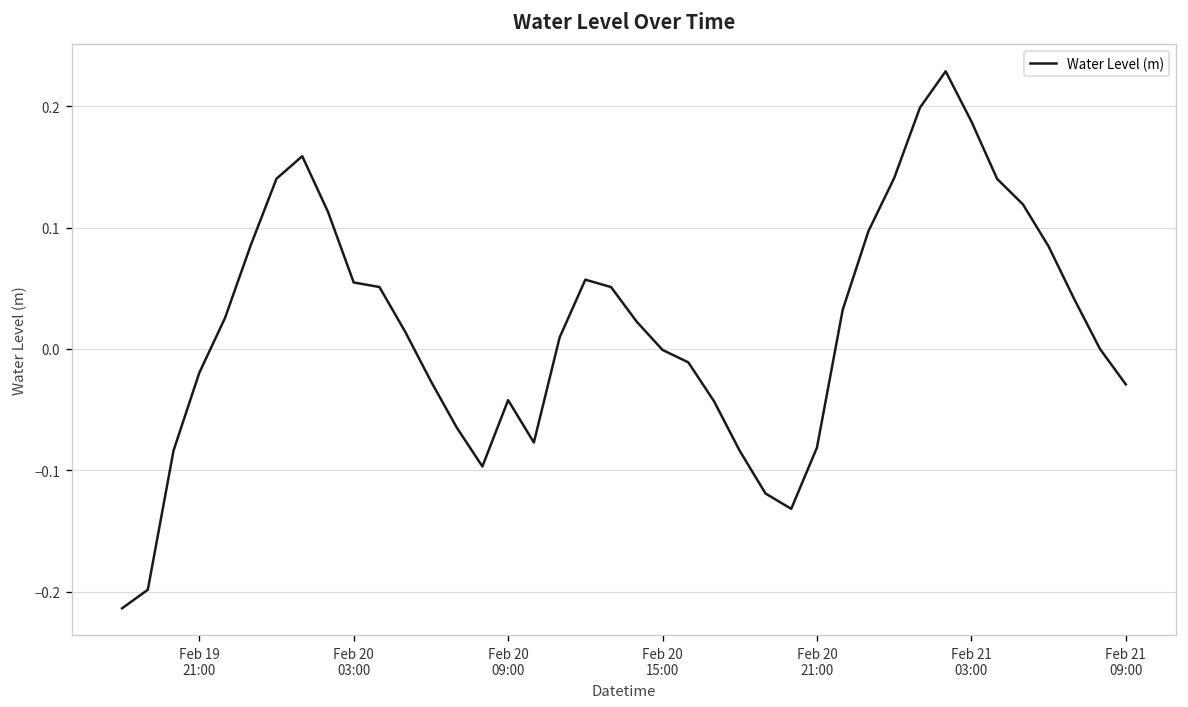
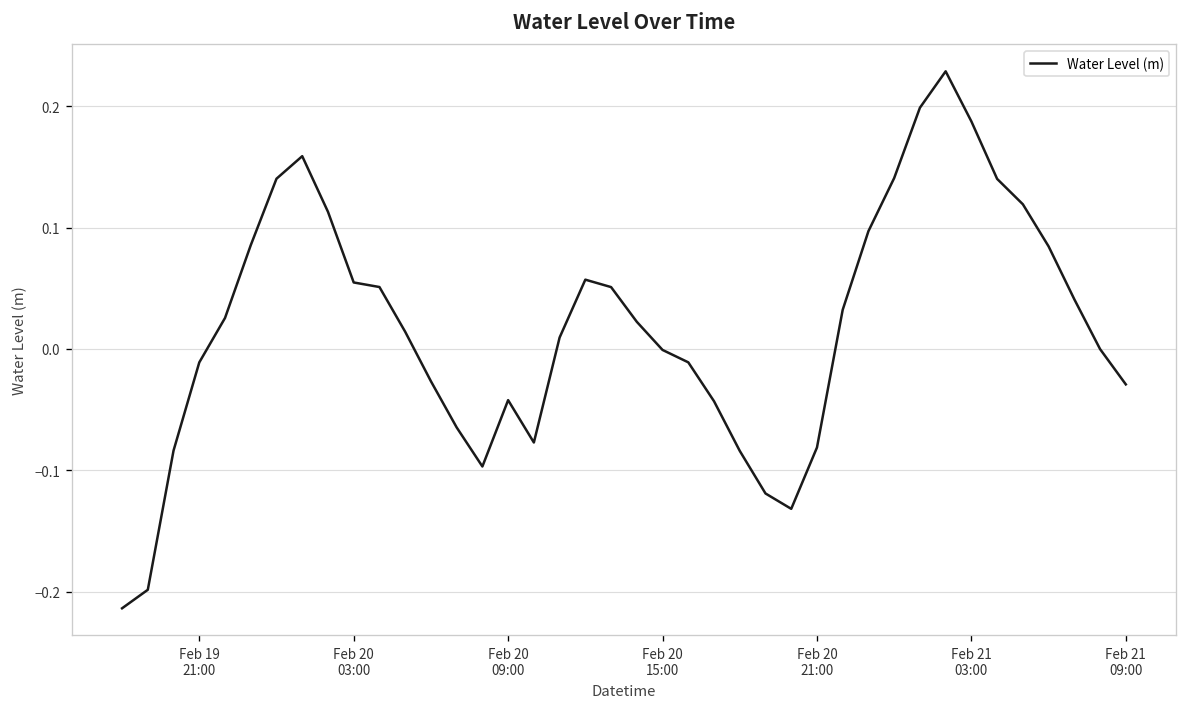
Feb 19 21:00: -0.020 -> -0.011
